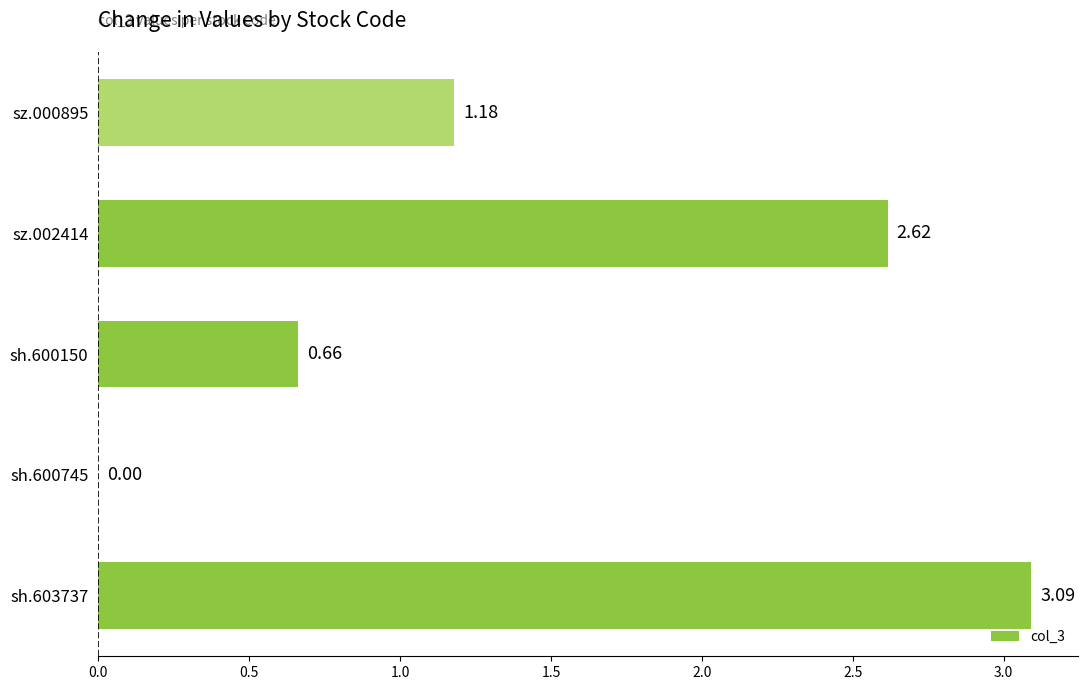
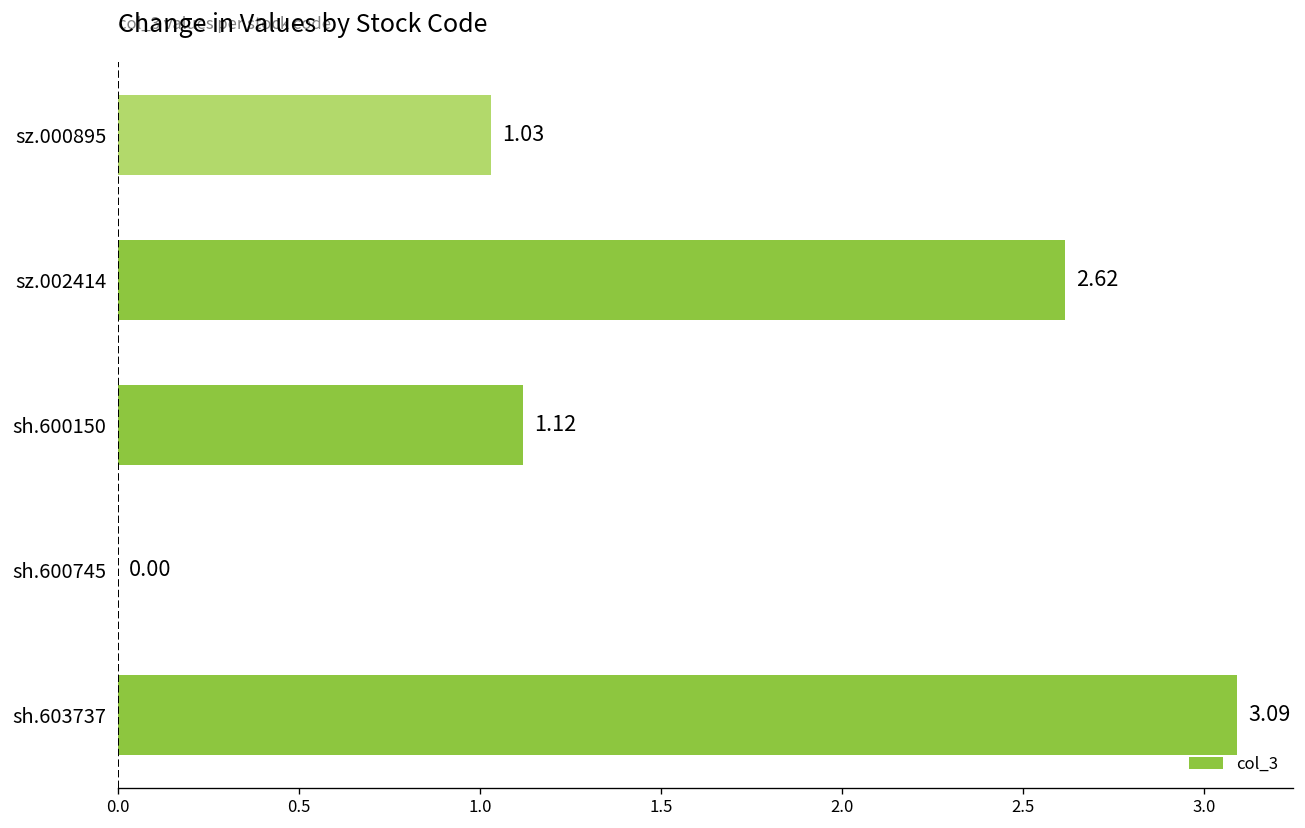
sz.000895: 1.18 -> 1.03
sh.600150: 0.66 -> 1.12
